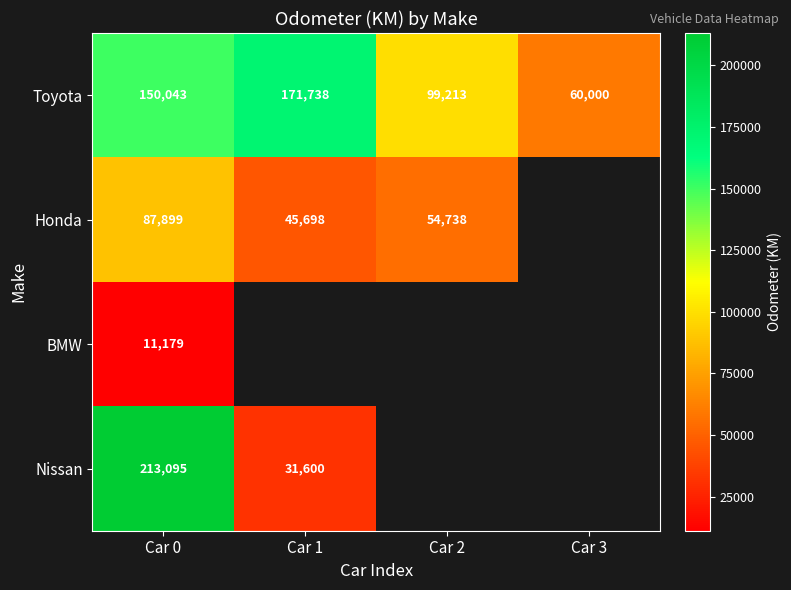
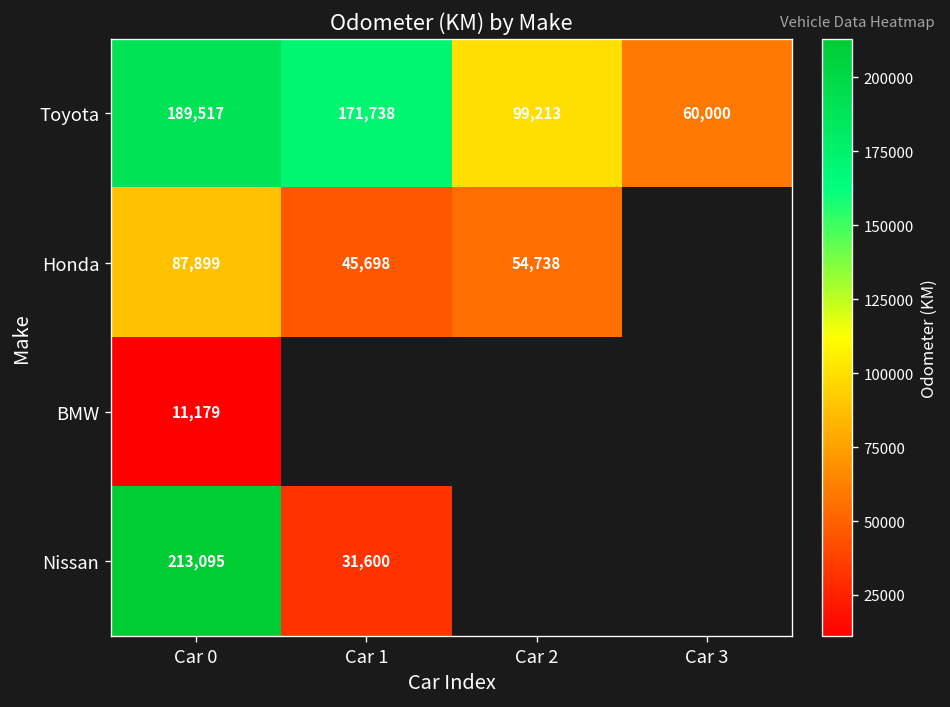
Toyota, Car 0: 150,043 -> 189,517
